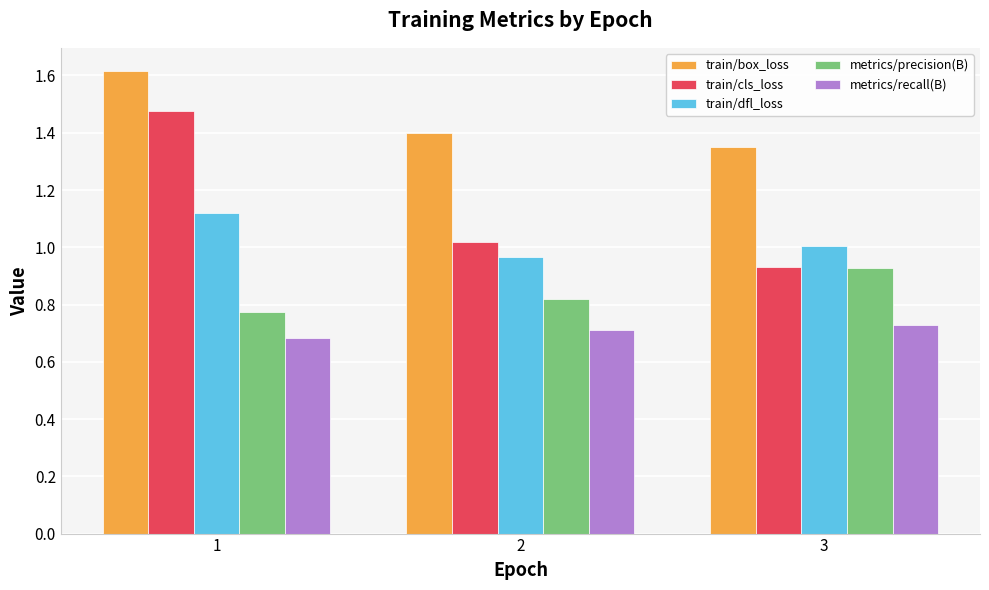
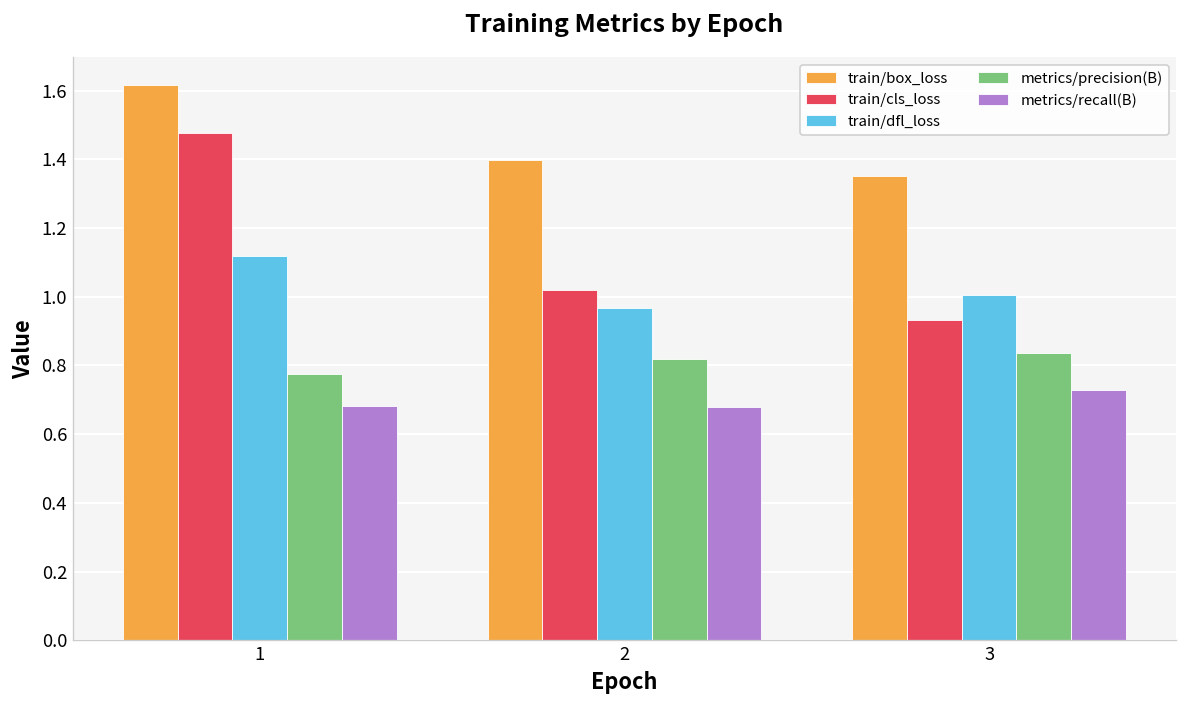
metrics/recall(B), 2: 0.71 -> 0.68
metrics/precision(B), 3: 0.93 -> 0.84
